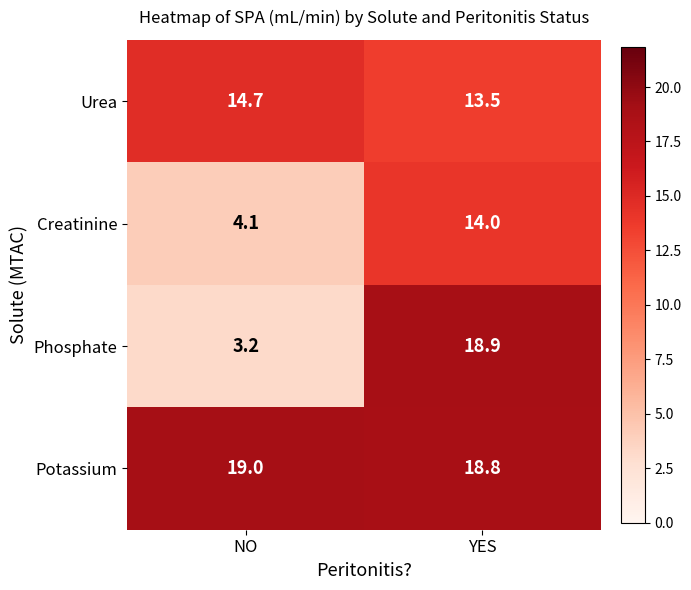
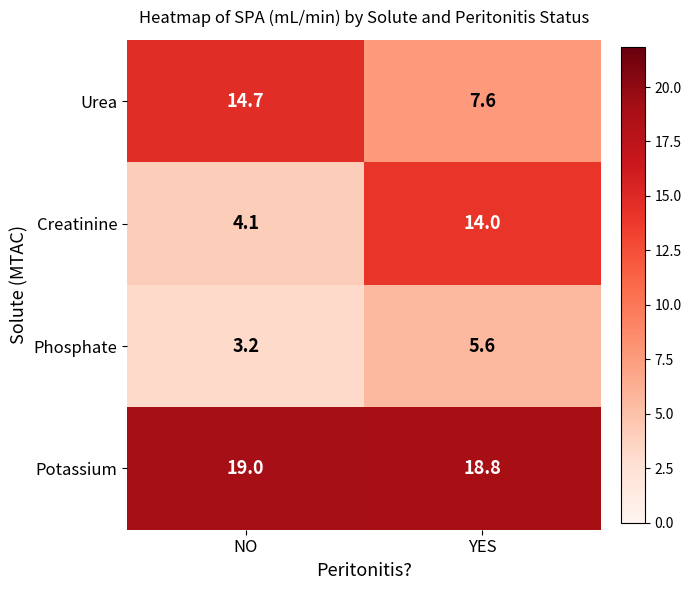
Urea, YES: 13.5 -> 7.6
Phosphate, YES: 18.9 -> 5.6
